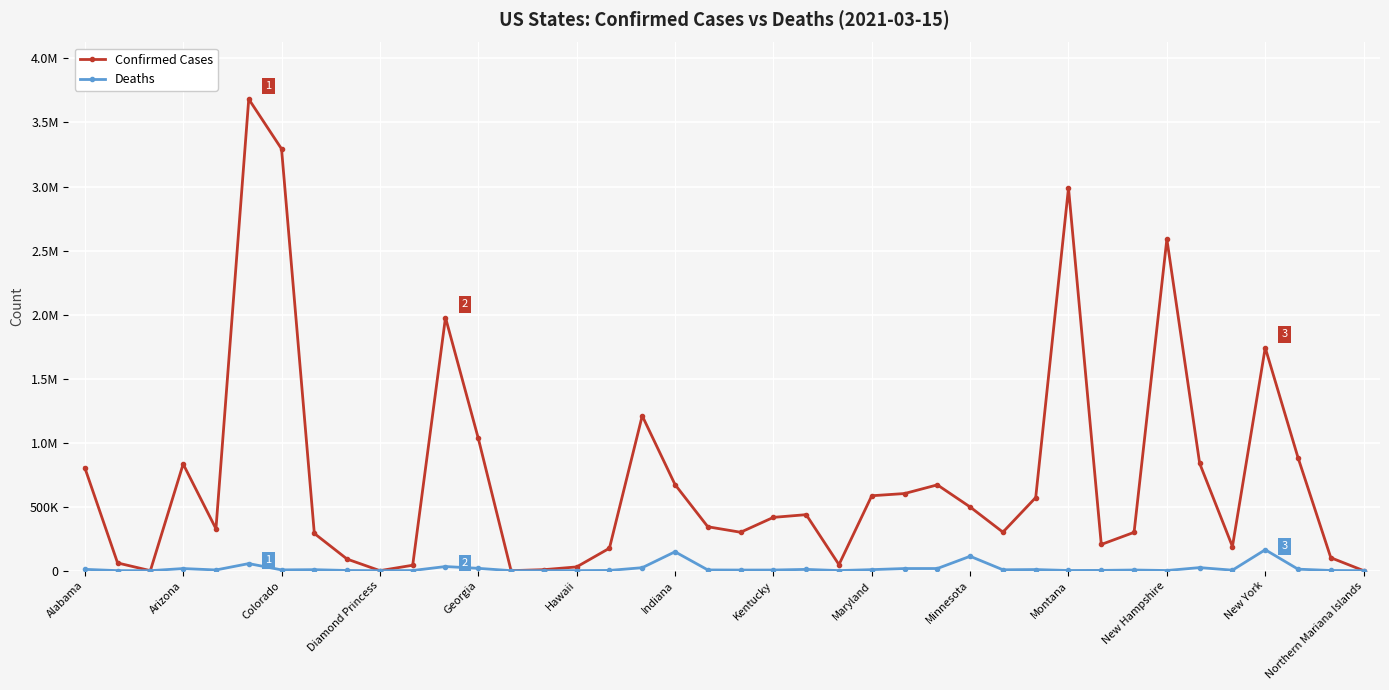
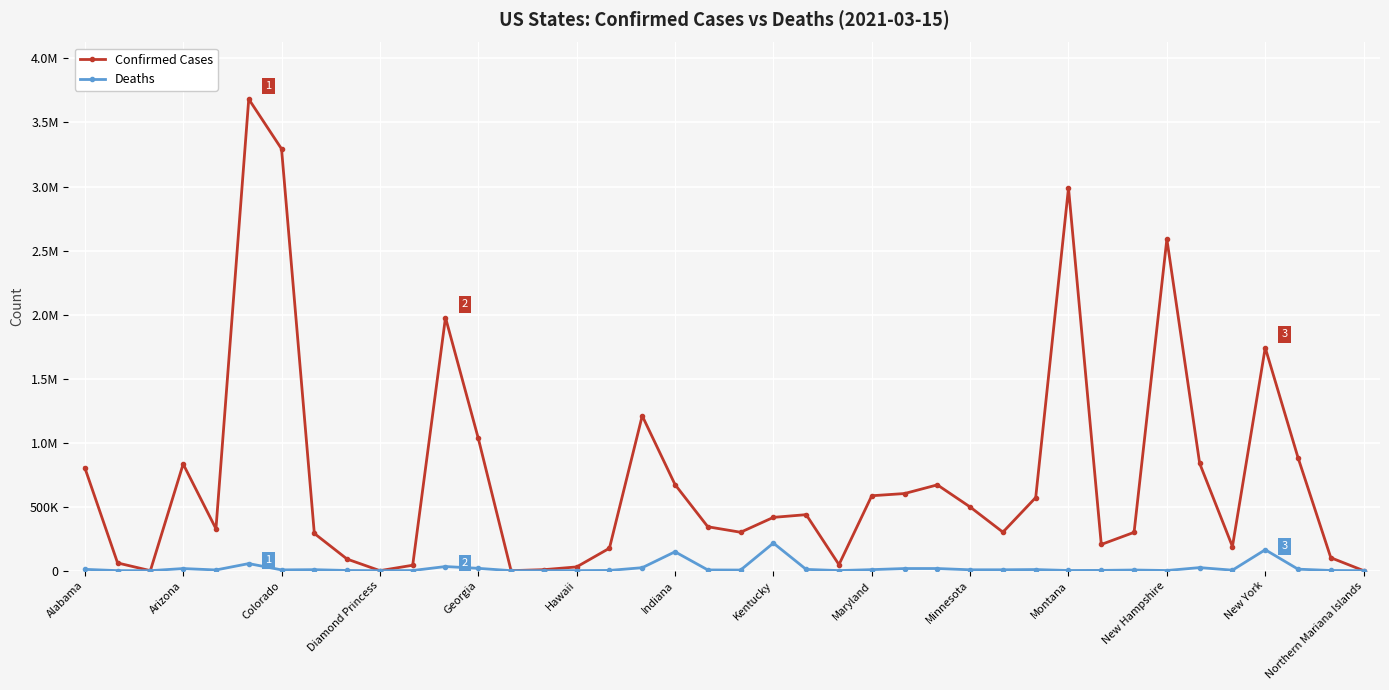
Deaths, Kentucky: 0 -> 220000
Deaths, Minnesota: 110000 -> 10000
